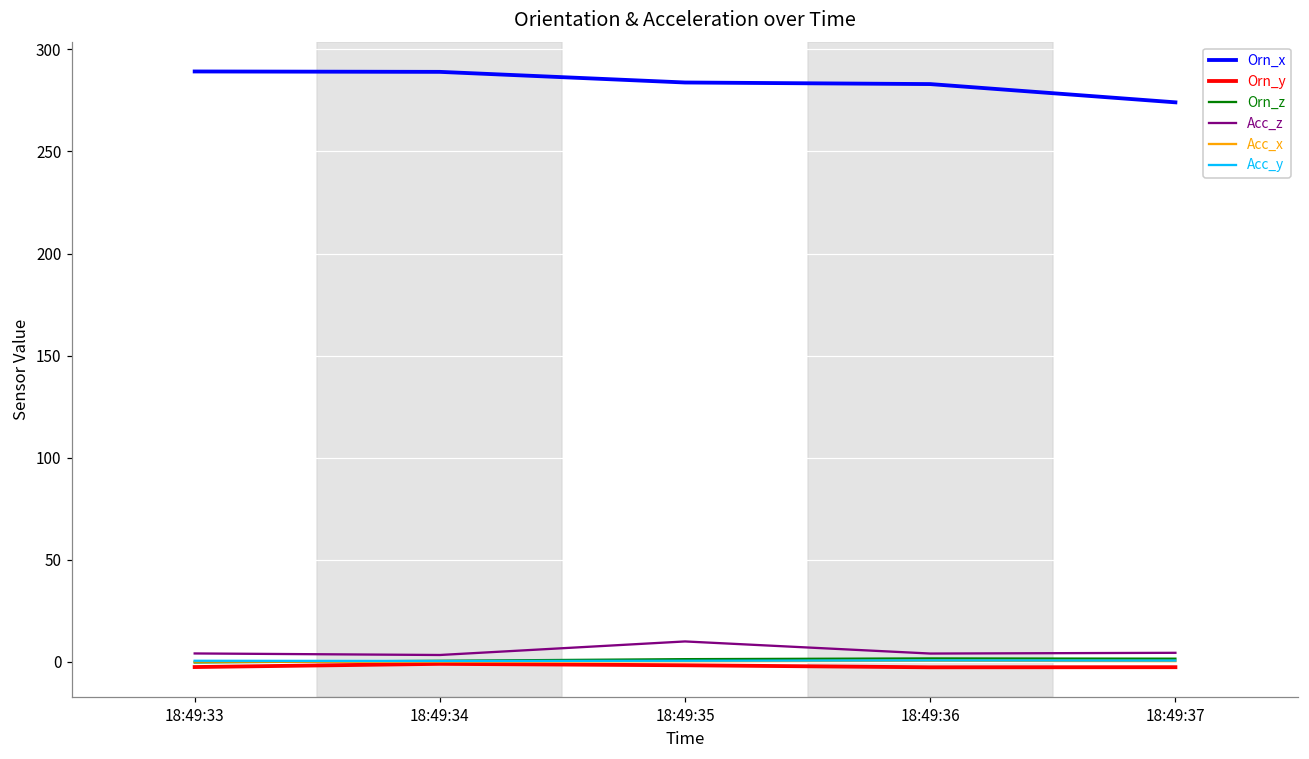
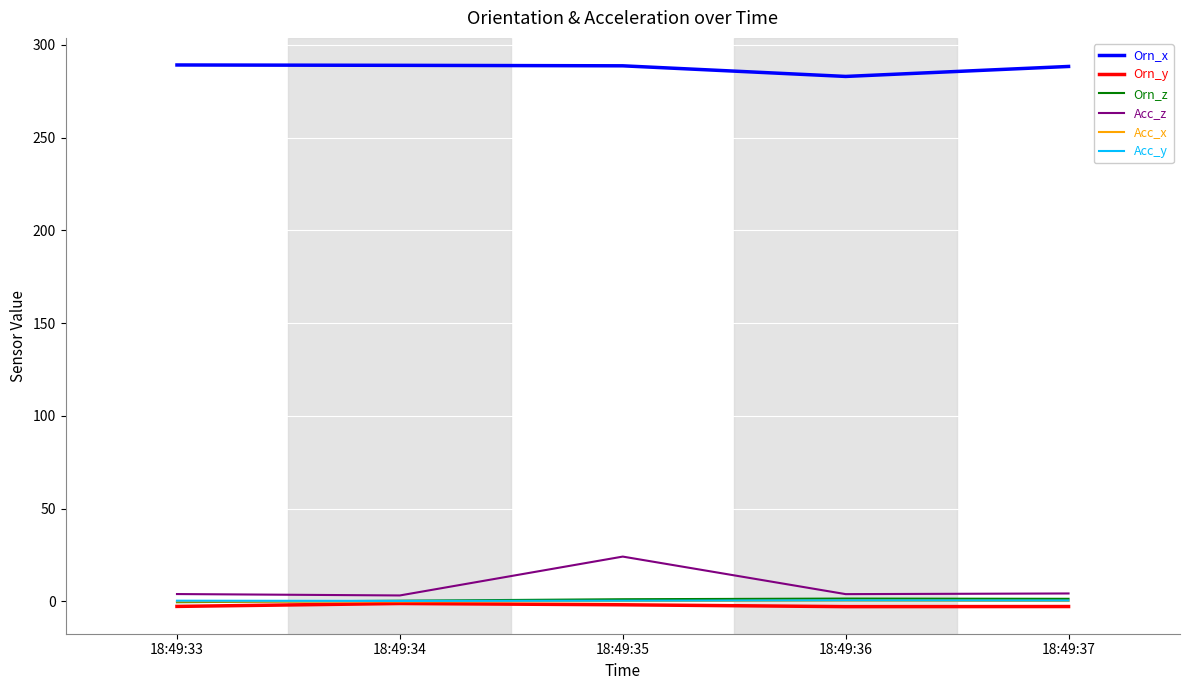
Orn_x, 18:49:35: 284 -> 289
Acc_z, 18:49:35: 10 -> 24
Orn_x, 18:49:37: 274 -> 288
